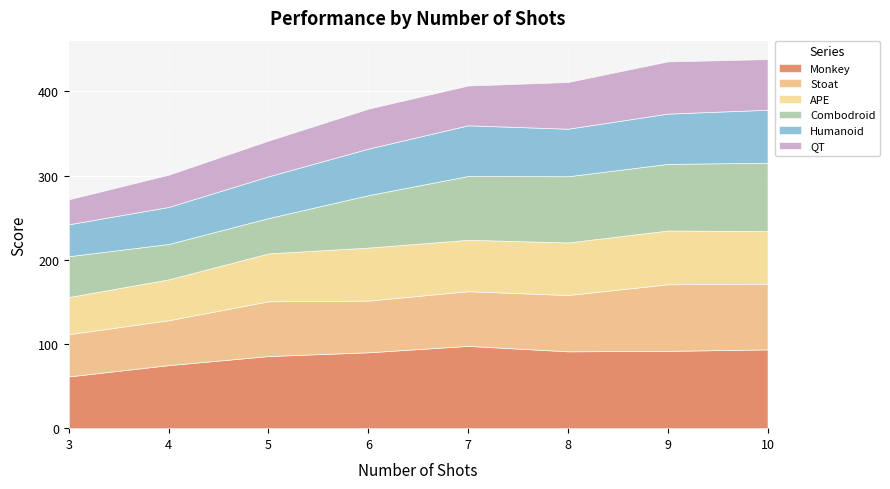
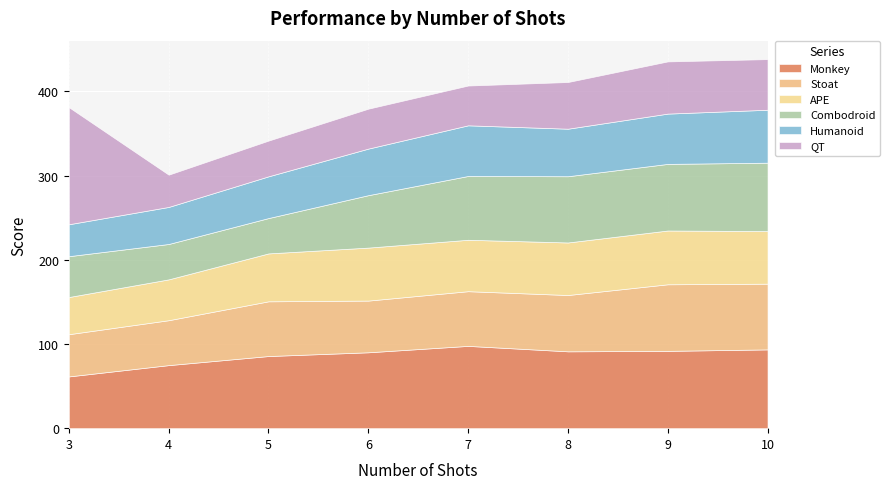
QT, 3: 30 -> 140
